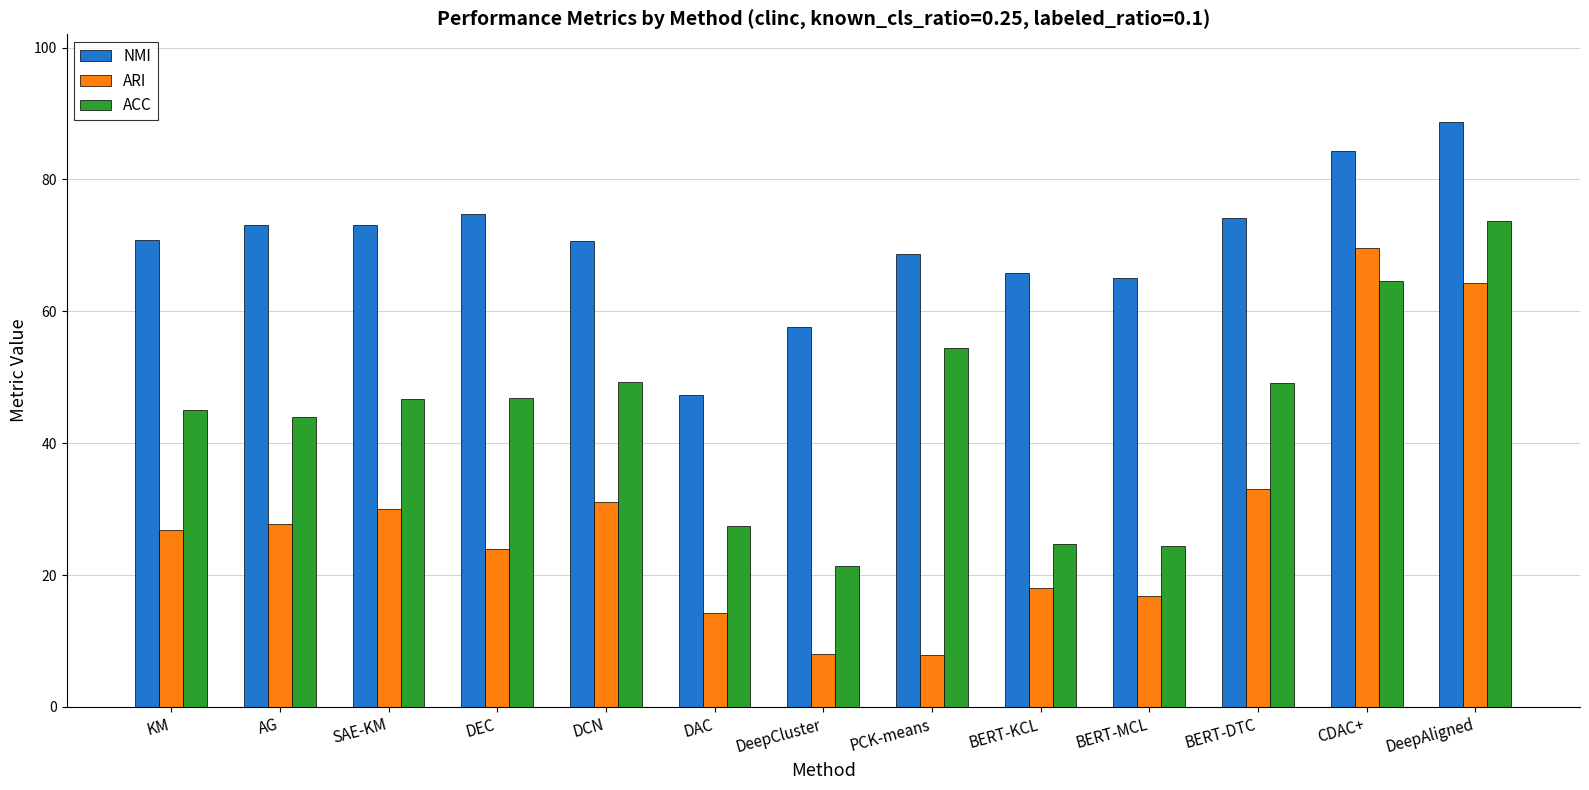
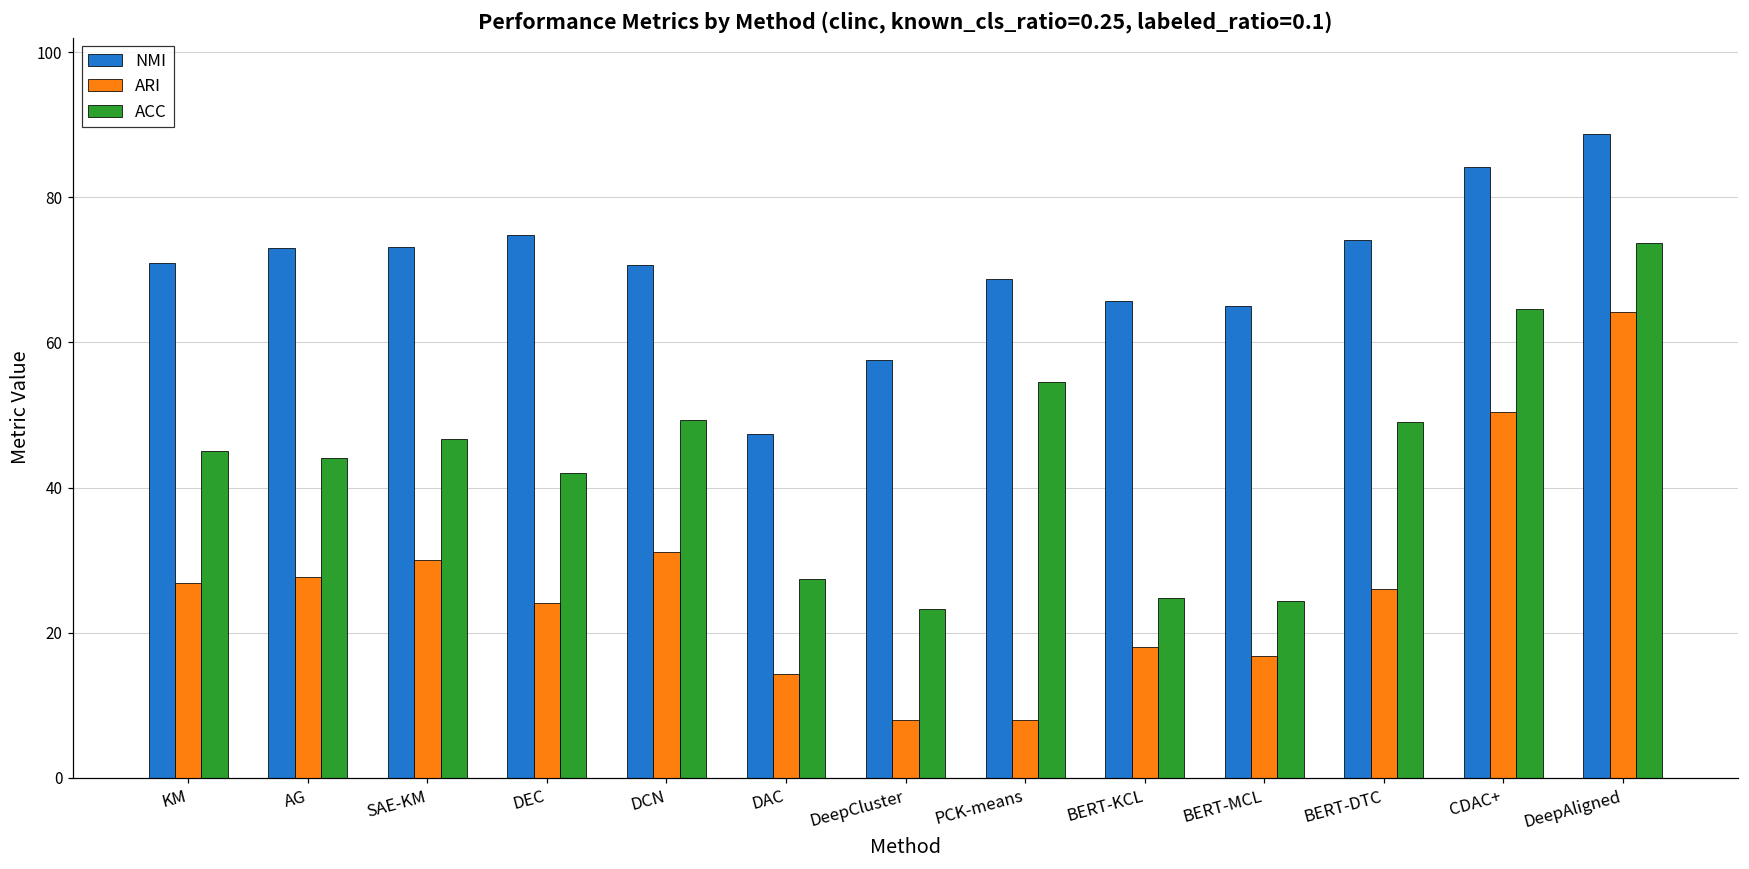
ACC, DEC: 47 -> 42
ACC, DeepCluster: 21 -> 23
ARI, BERT-DTC: 33 -> 26
ARI, CDAC+: 70 -> 50
